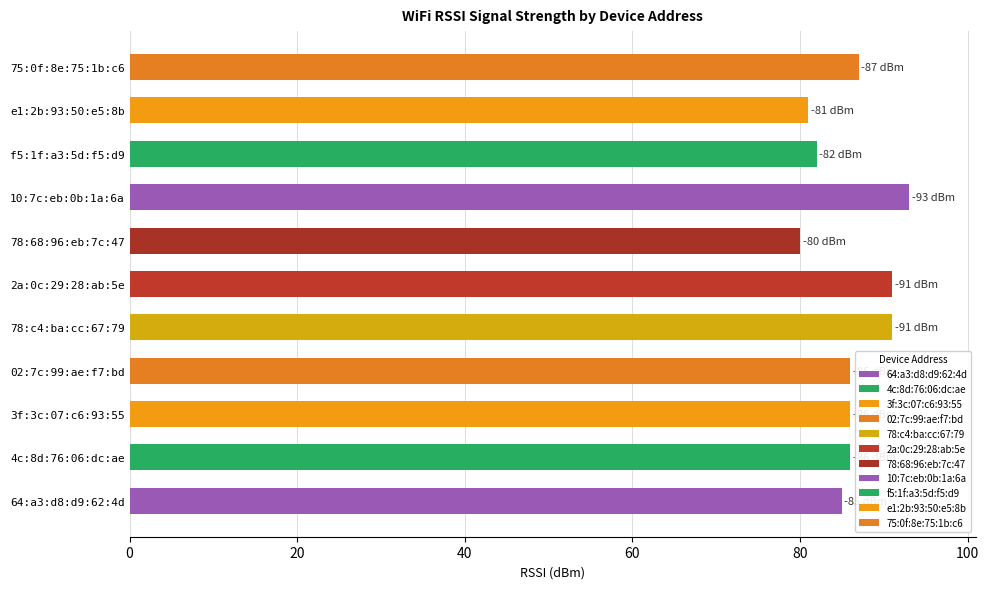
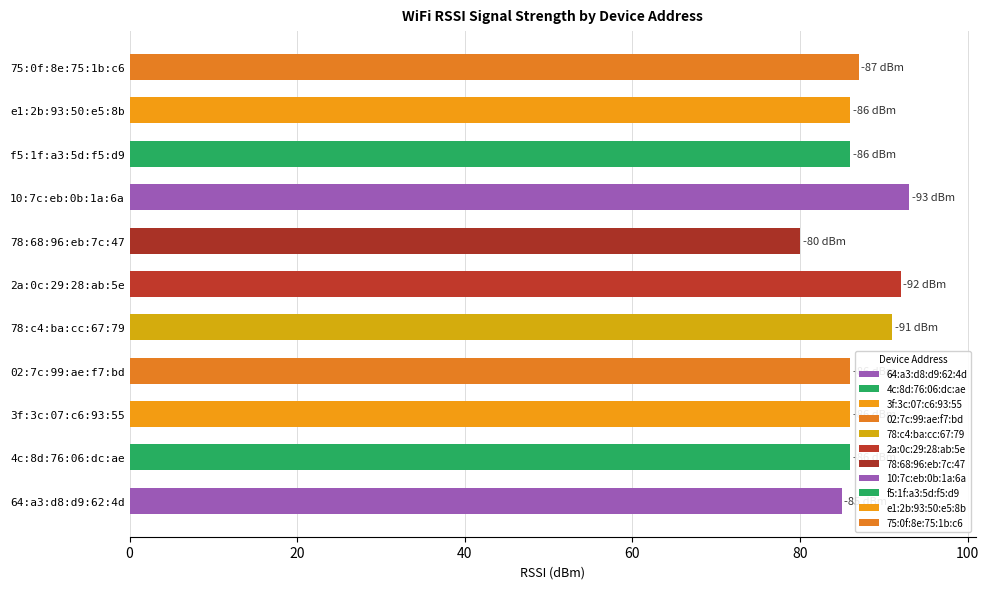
e1:2b:93:50:e5:8b: -81 -> -86
f5:1f:a3:5d:f5:d9: -82 -> -86
2a:0c:29:28:ab:5e: -91 -> -92
